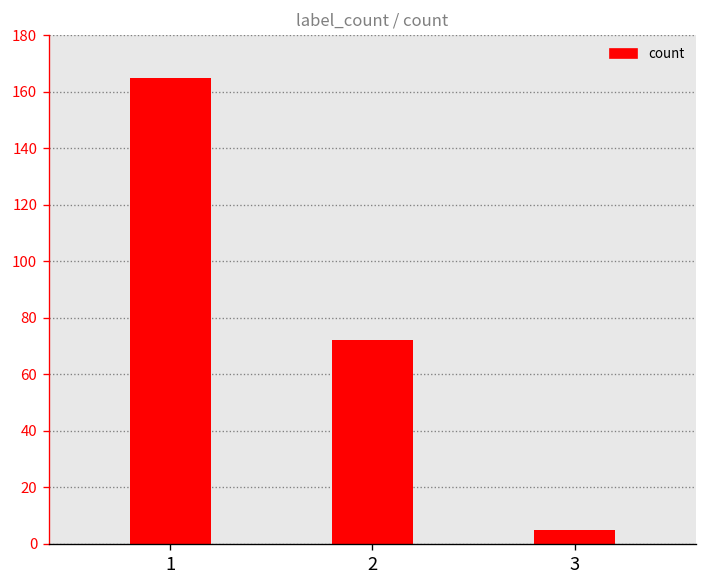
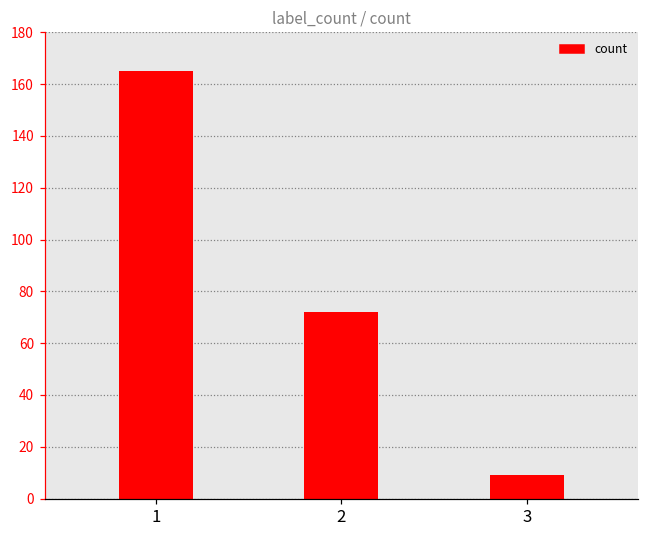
3: 5 -> 9
